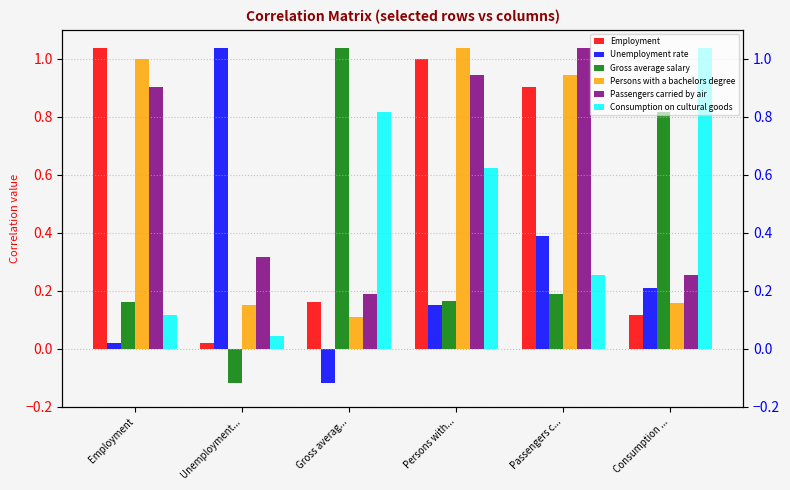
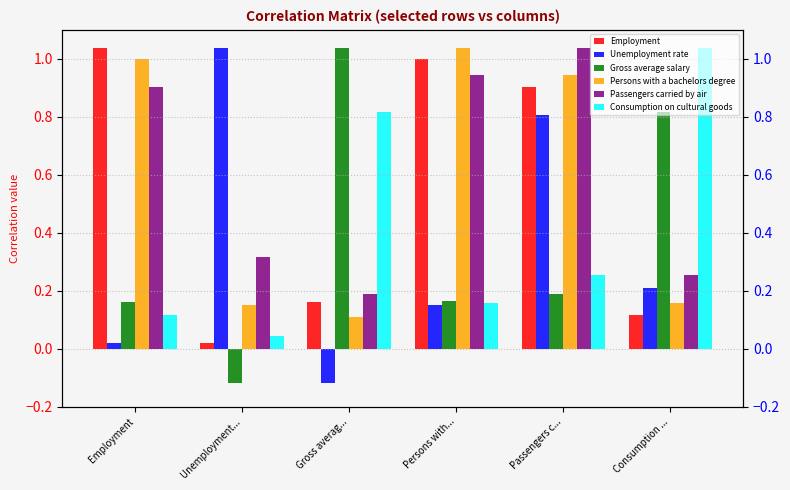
Consumption on cultural goods, Persons with...: 0.62 -> 0.16
Unemployment rate, Passengers c...: 0.39 -> 0.80
